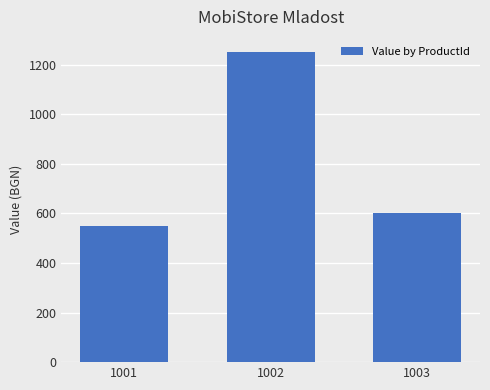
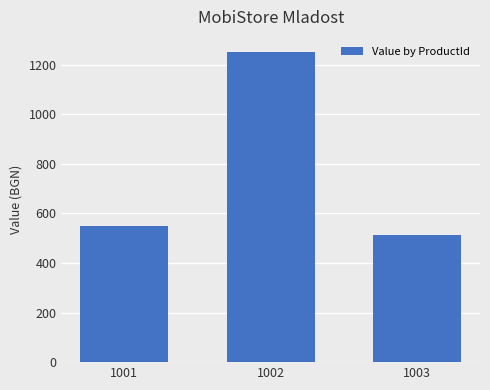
1003: 600 -> 510
